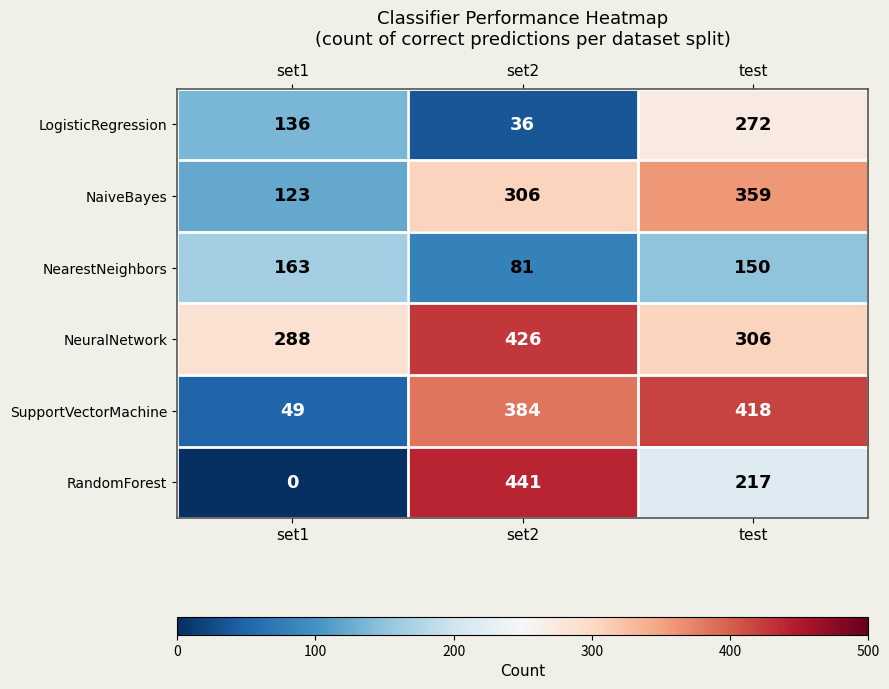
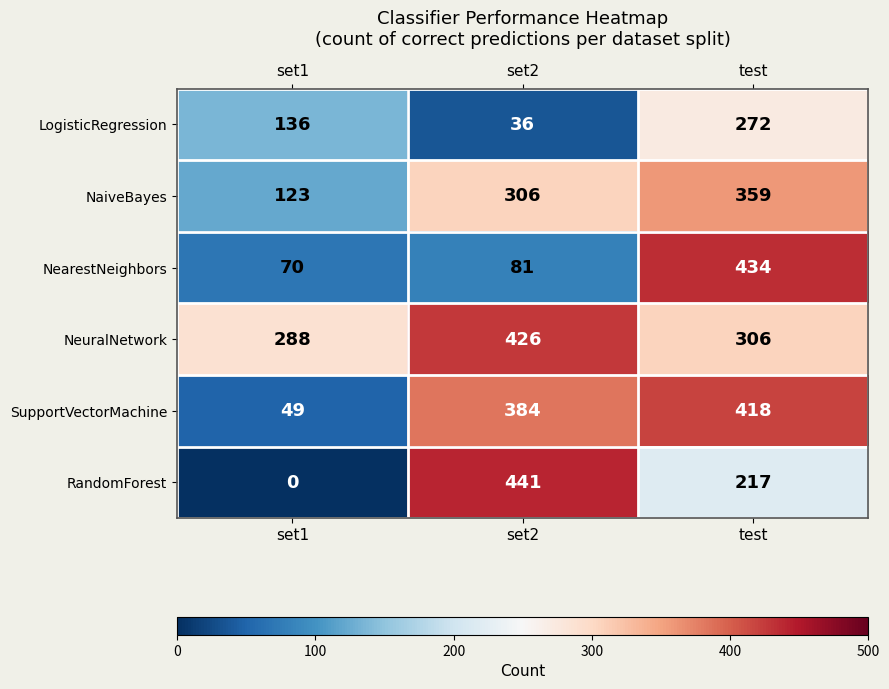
NearestNeighbors, set1: 163 -> 70
NearestNeighbors, test: 150 -> 434
